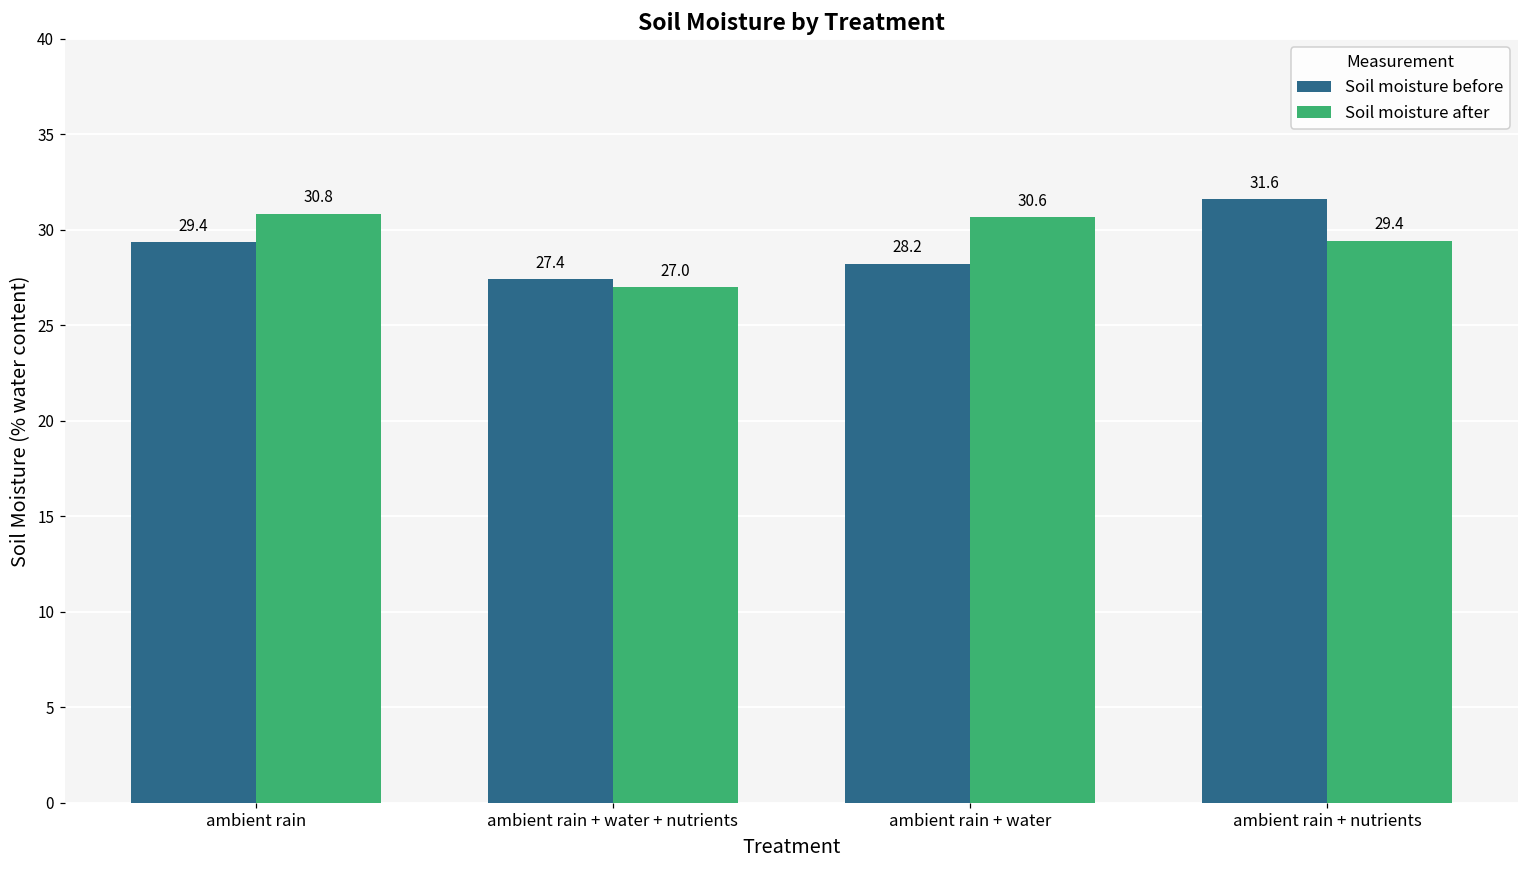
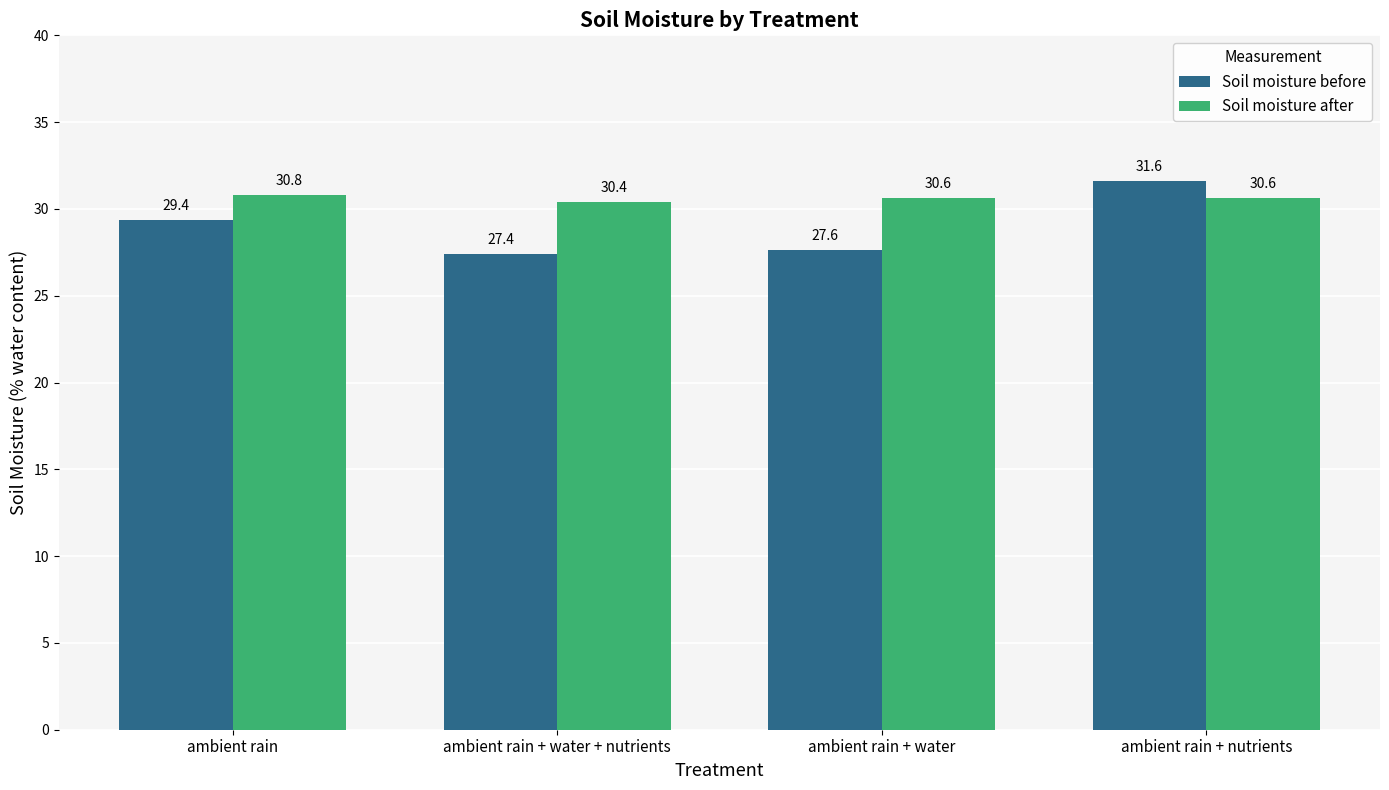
Soil moisture after, ambient rain + water + nutrients: 27.0 -> 30.4
Soil moisture before, ambient rain + water: 28.2 -> 27.6
Soil moisture after, ambient rain + nutrients: 29.4 -> 30.6
